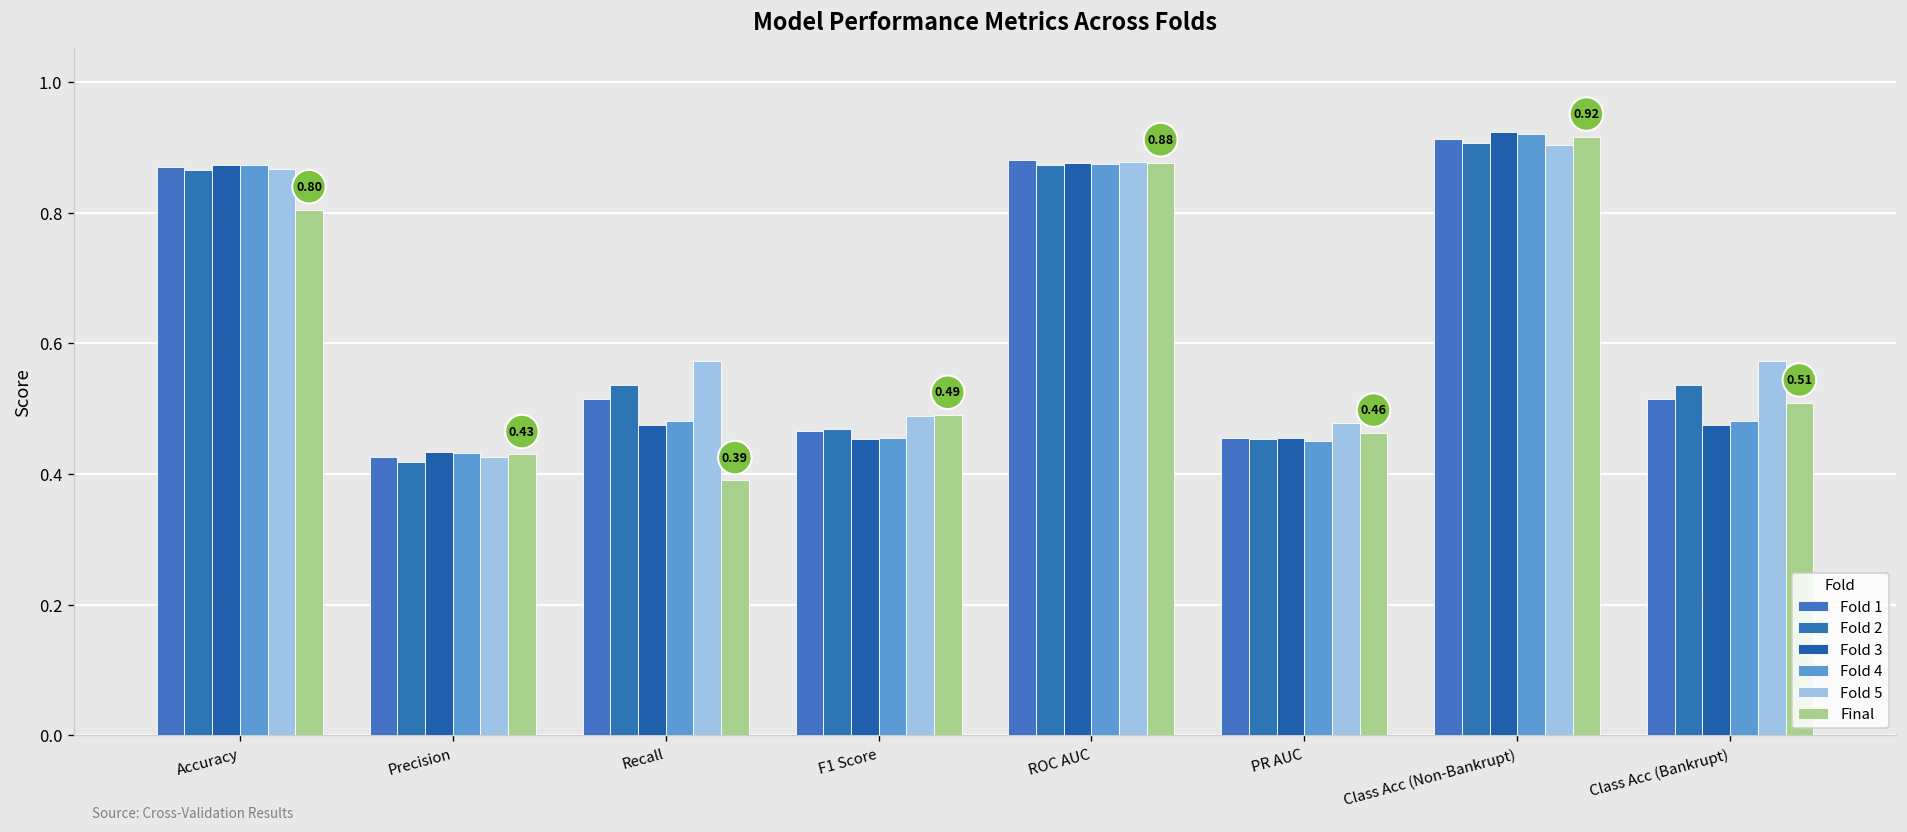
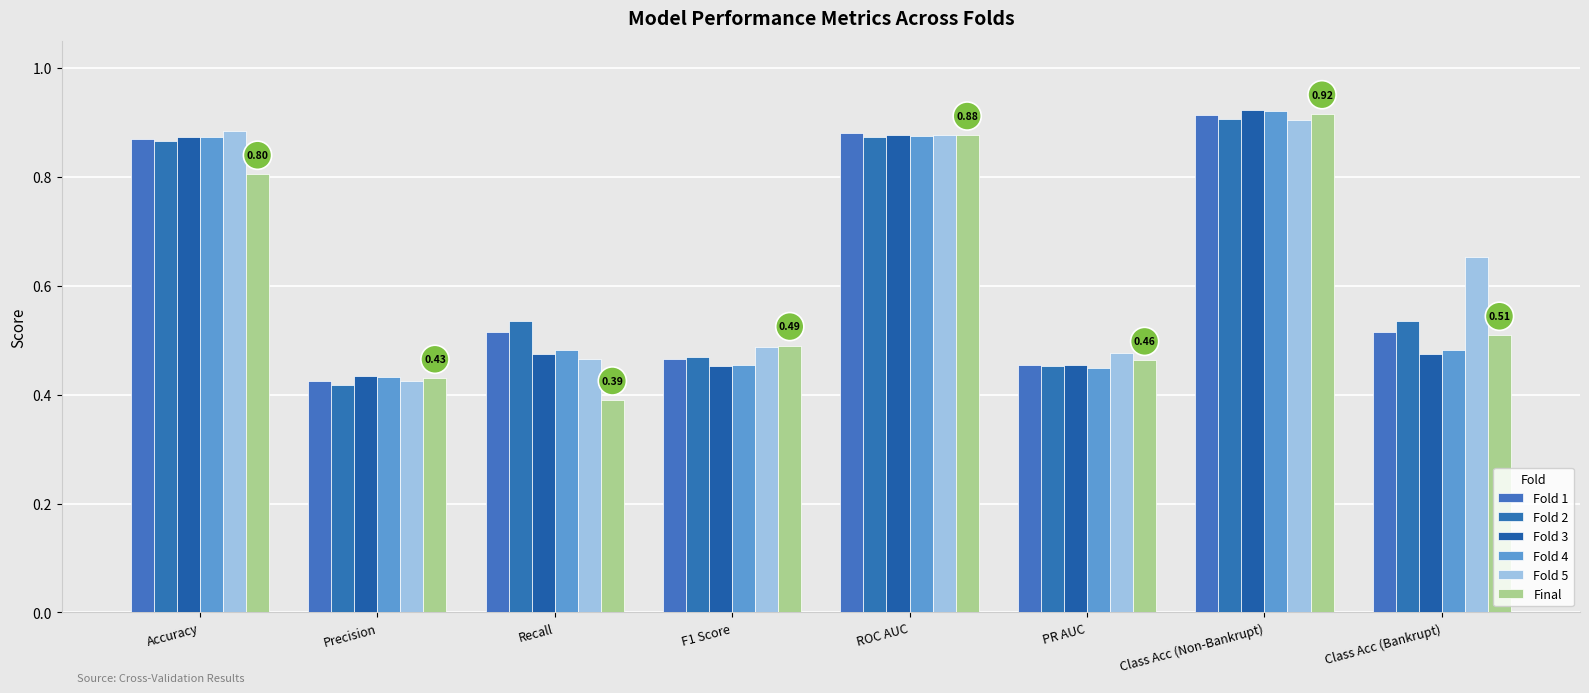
Fold 5, Accuracy: 0.87 -> 0.88
Fold 5, Recall: 0.57 -> 0.47
Fold 5, Class Acc (Bankrupt): 0.57 -> 0.65
